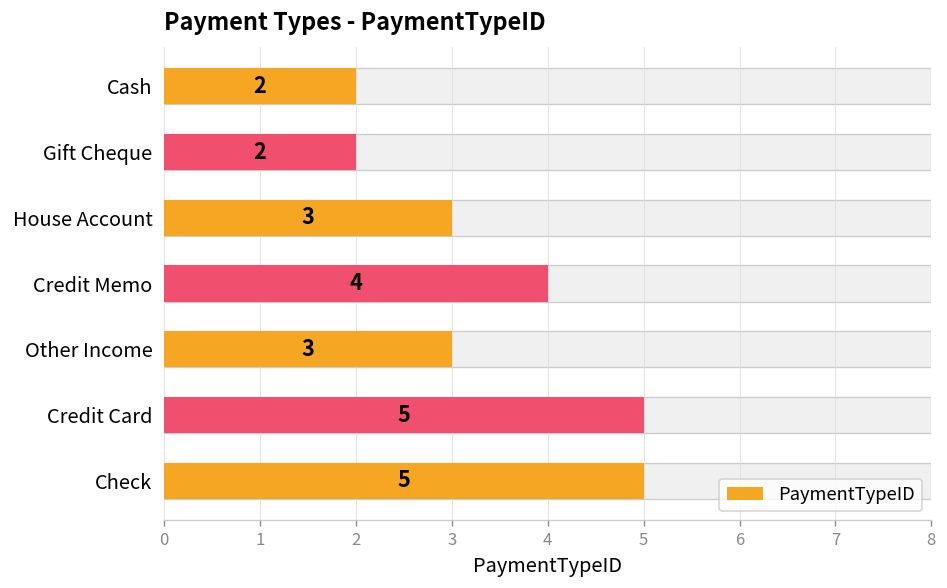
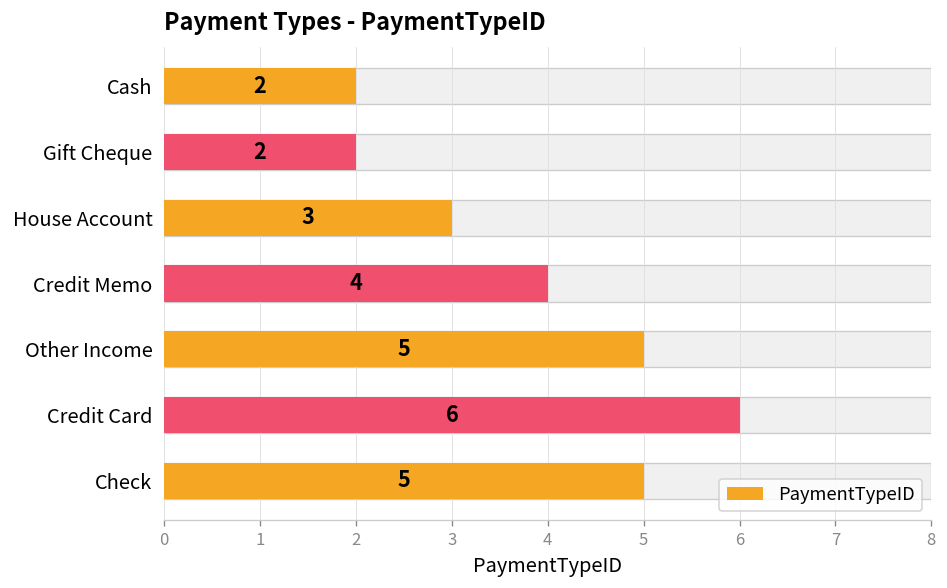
PaymentTypeID, Other Income: 3 -> 5
PaymentTypeID, Credit Card: 5 -> 6
